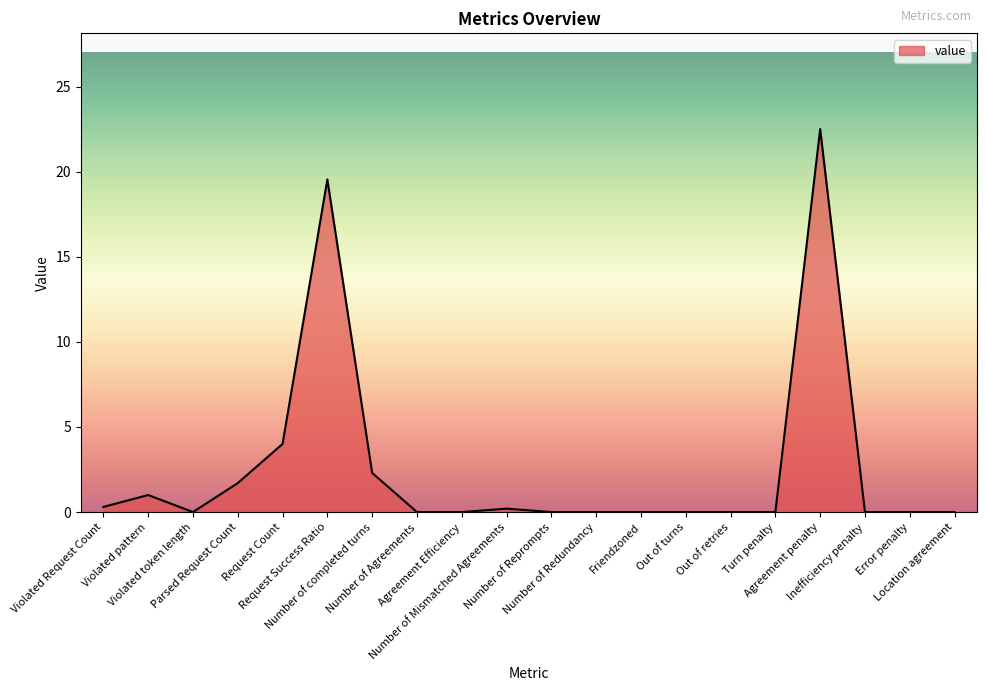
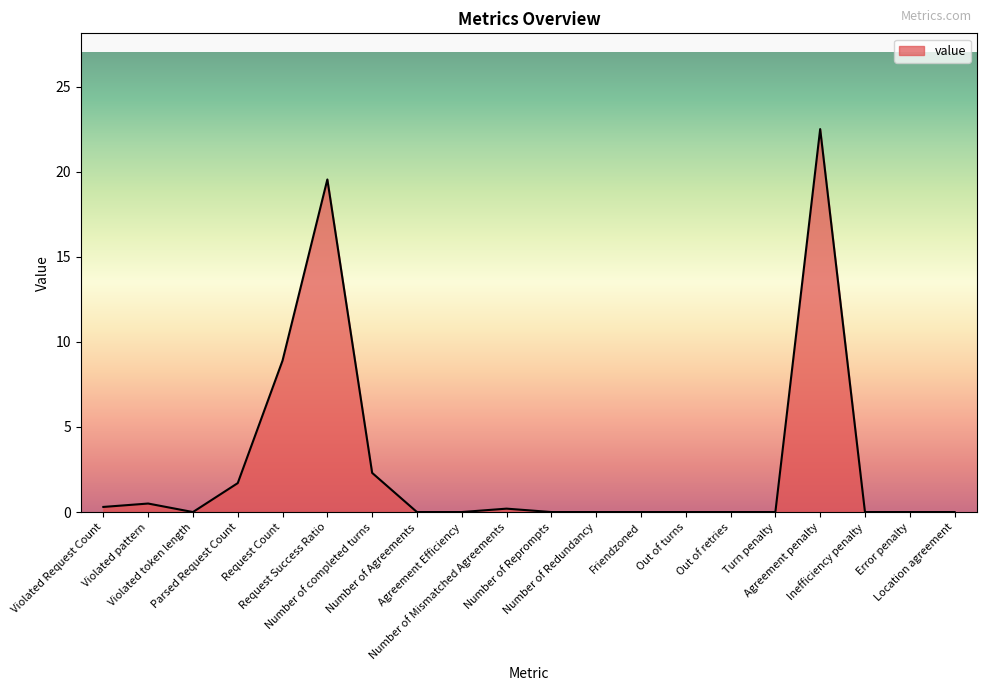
Violated pattern: 1.0 -> 0.5
Request Count: 4.0 -> 8.9
